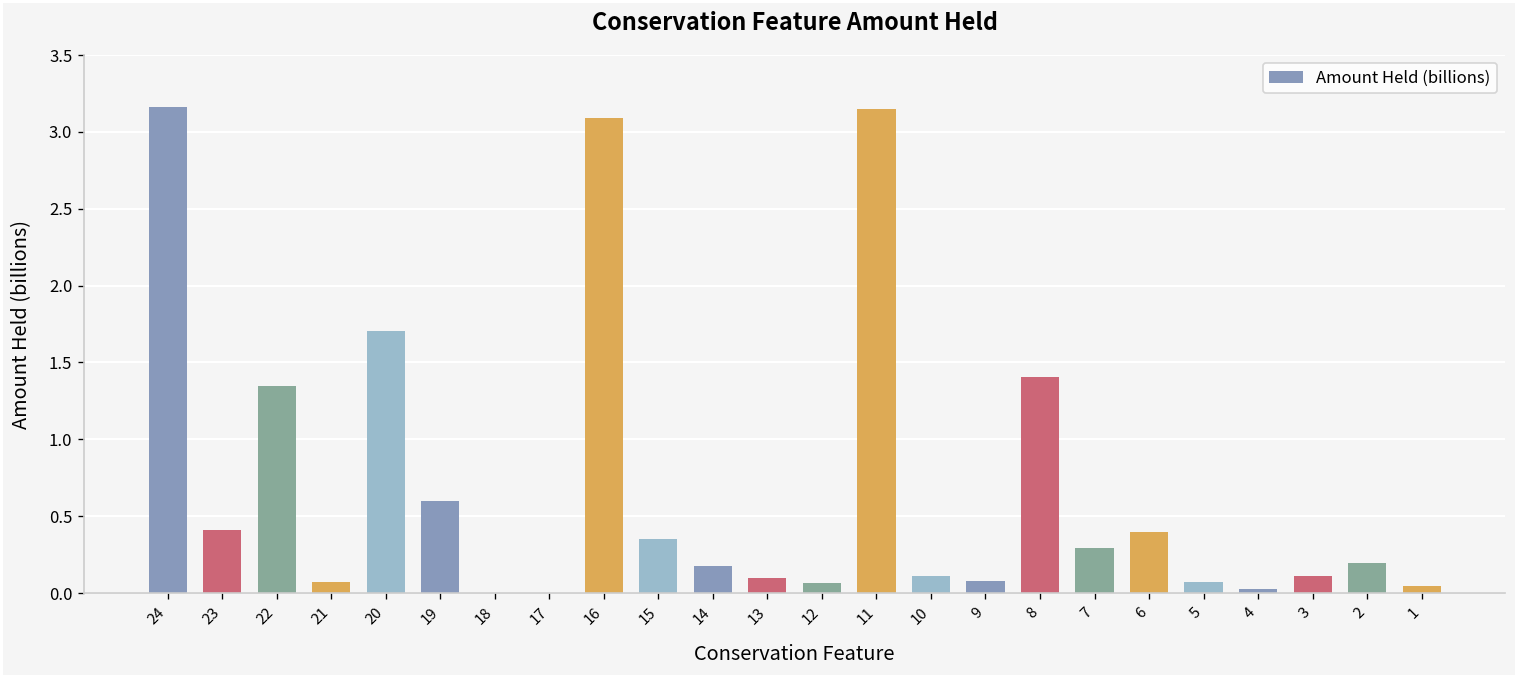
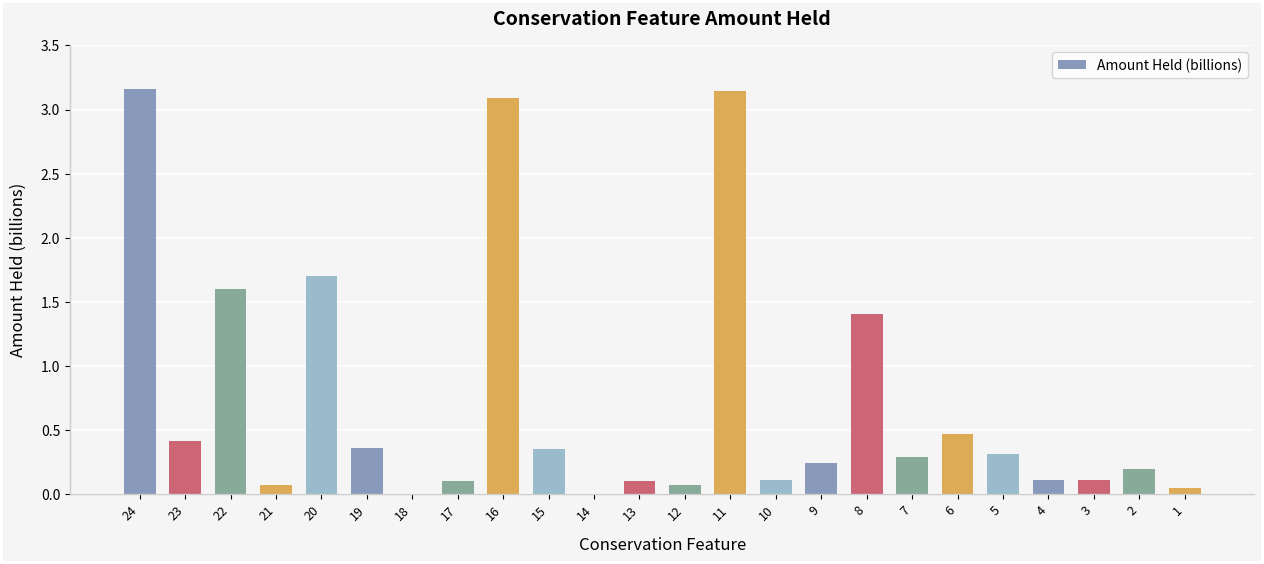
22: 1.35 -> 1.60
19: 0.60 -> 0.36
17: 0.0 -> 0.1
14: 0.18 -> 0.01
9: 0.08 -> 0.24
6: 0.40 -> 0.47
5: 0.07 -> 0.31
4: 0.03 -> 0.11
